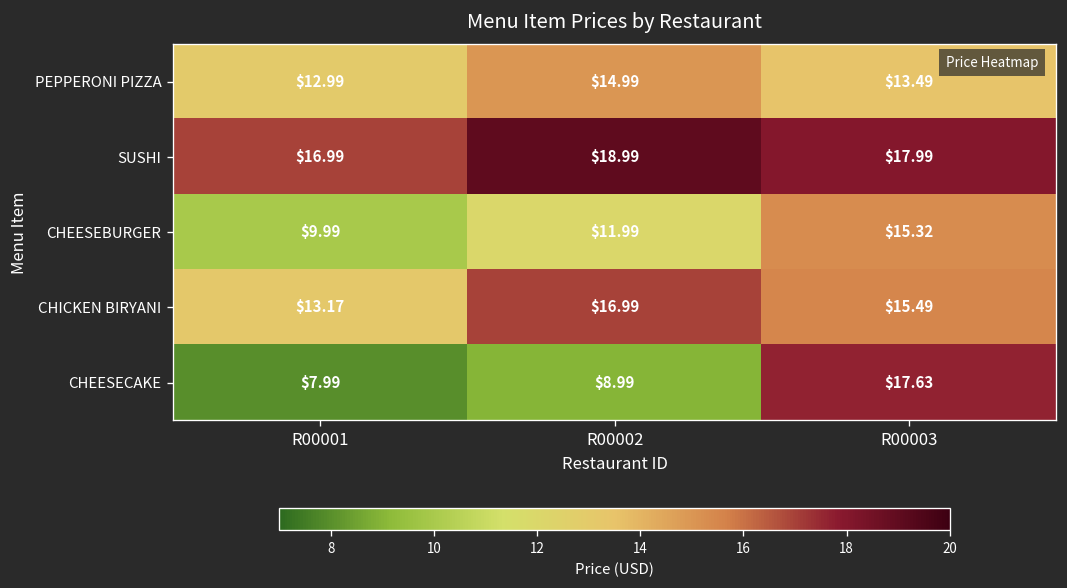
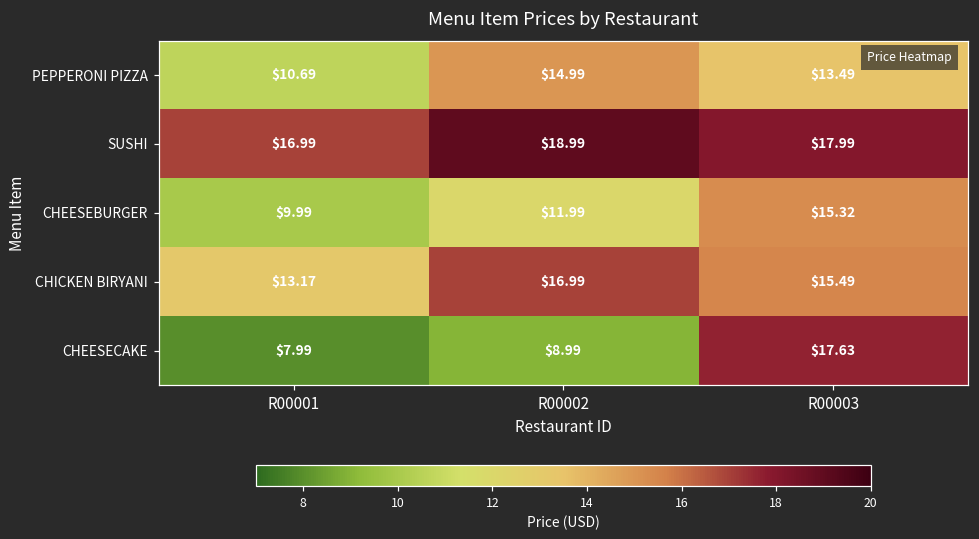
PEPPERONI PIZZA, R00001: $12.99 -> $10.69
